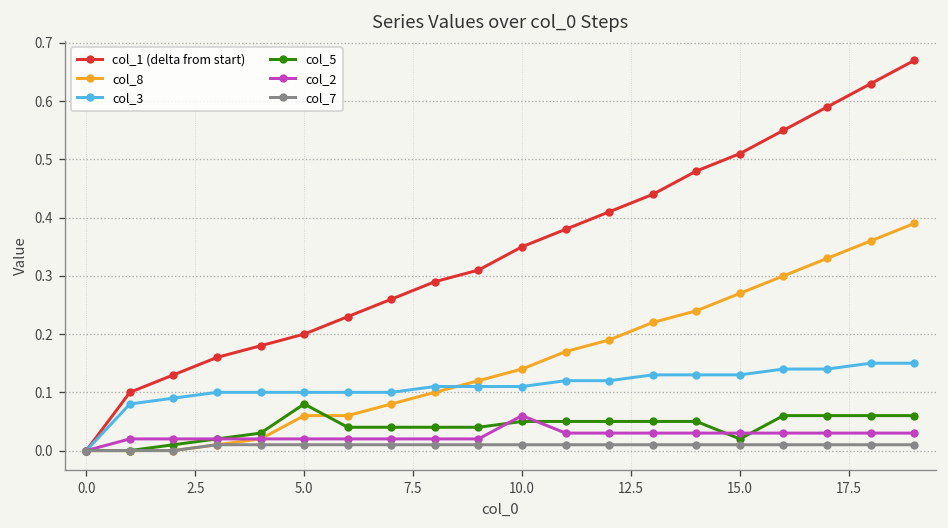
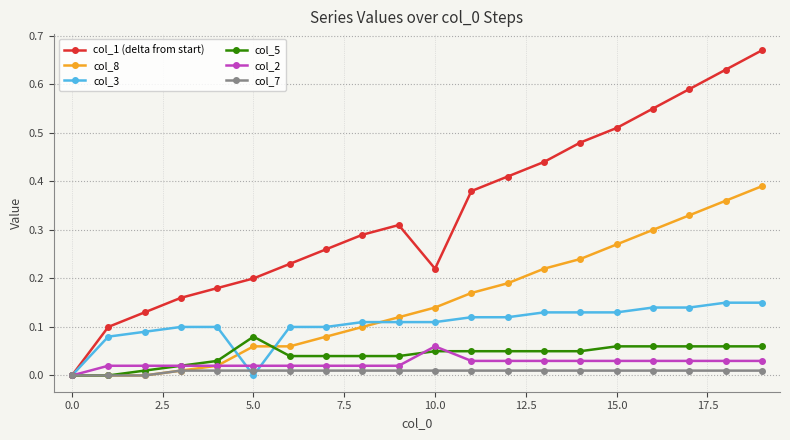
col_3, 5.0: 0.1 -> 0.0
col_1 (delta from start), 10.0: 0.35 -> 0.22
col_5, 15.0: 0.02 -> 0.06
